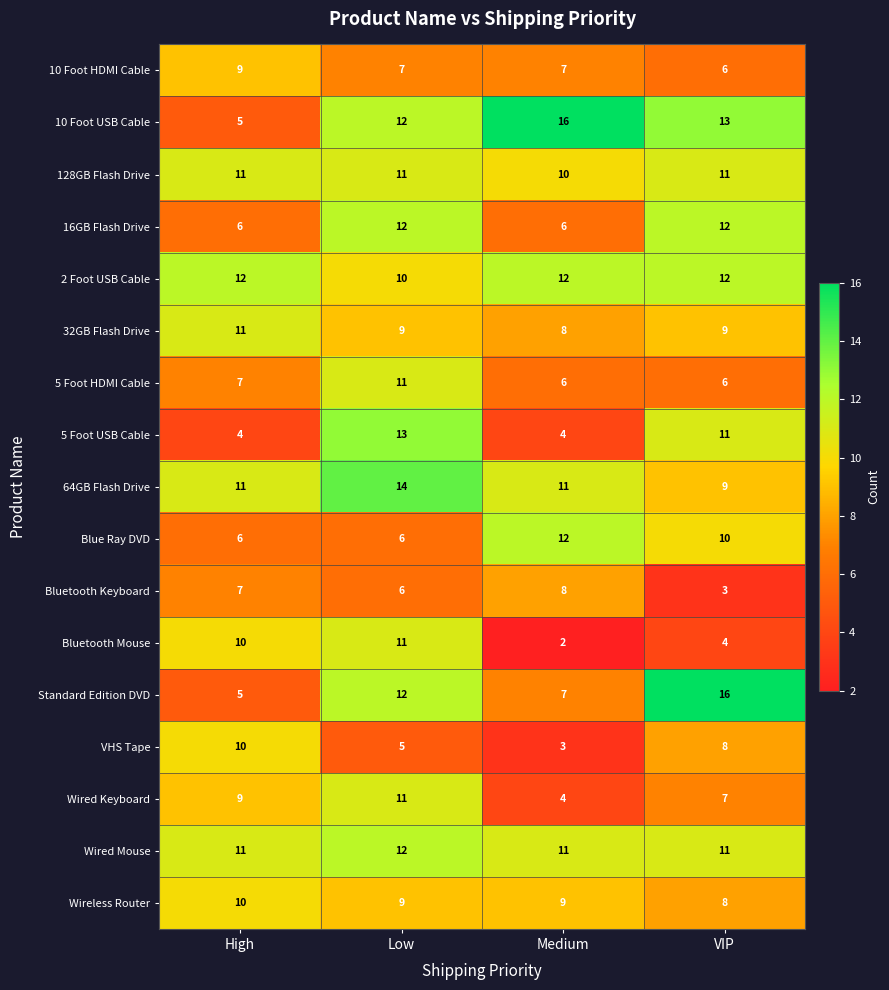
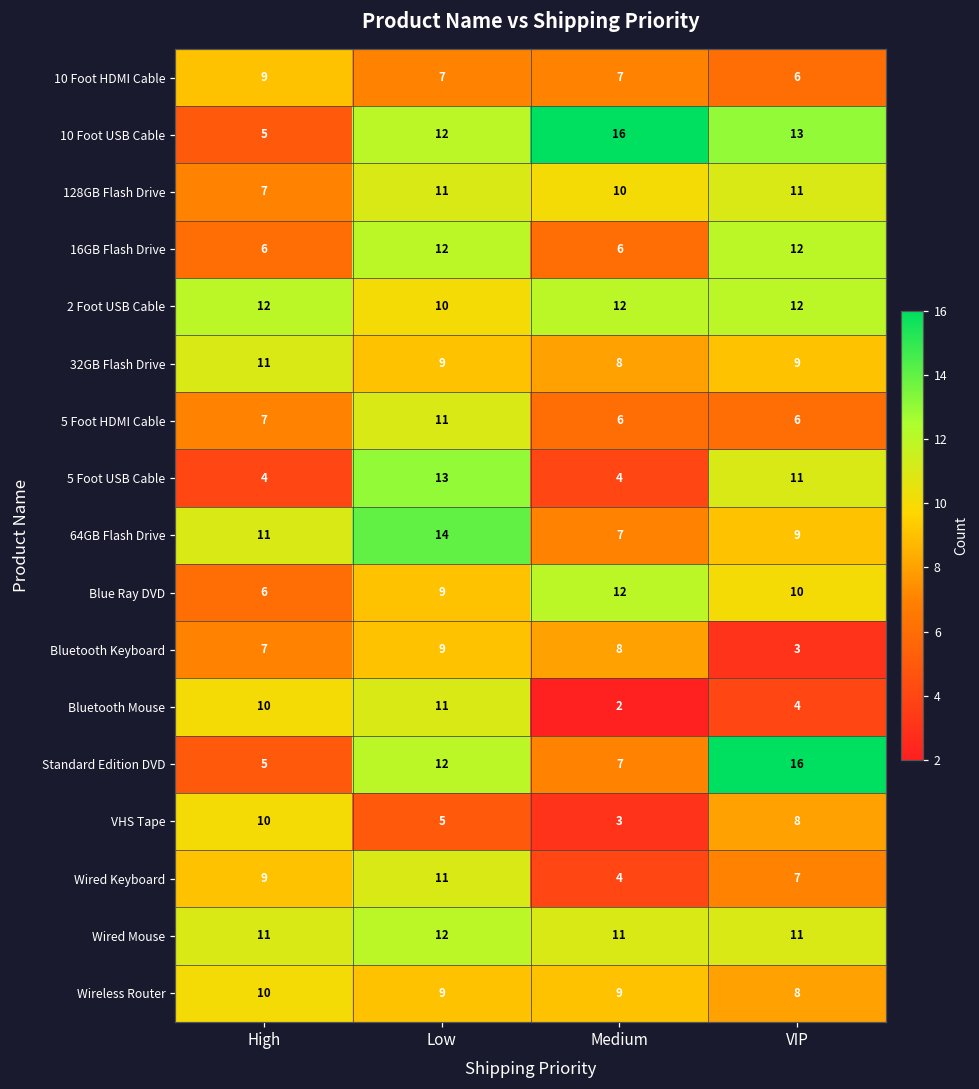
128GB Flash Drive, High: 11 -> 7
64GB Flash Drive, Medium: 11 -> 7
Blue Ray DVD, Low: 6 -> 9
Bluetooth Keyboard, Low: 6 -> 9
